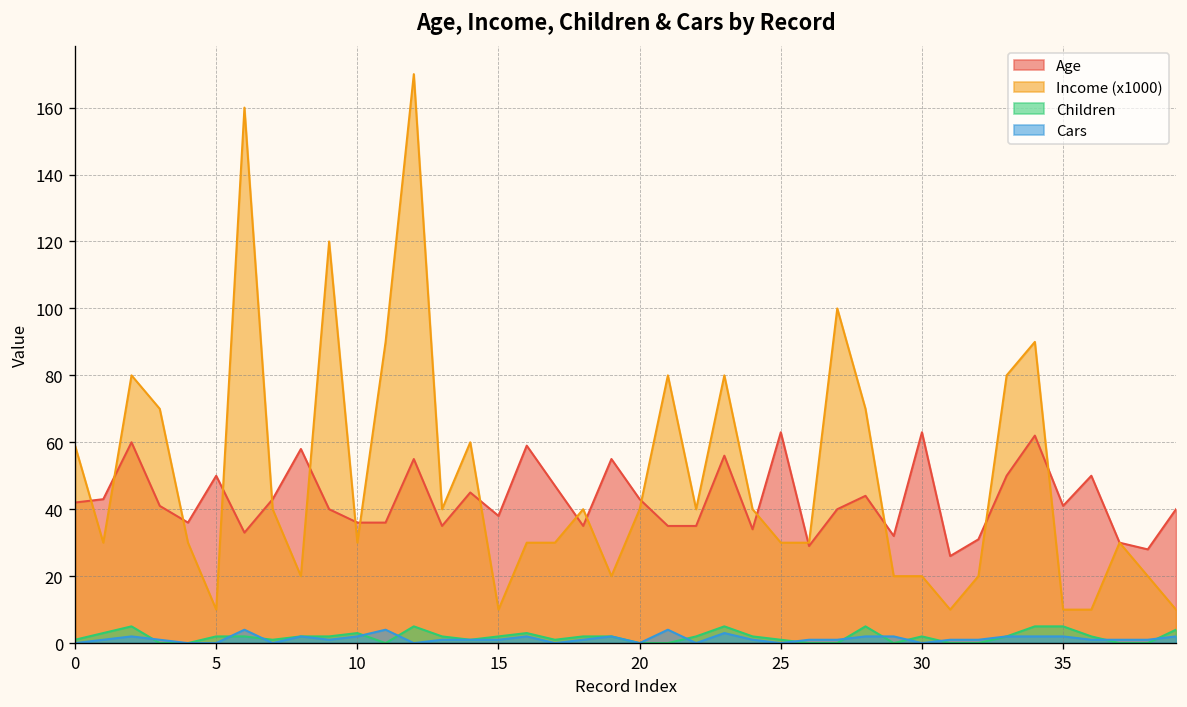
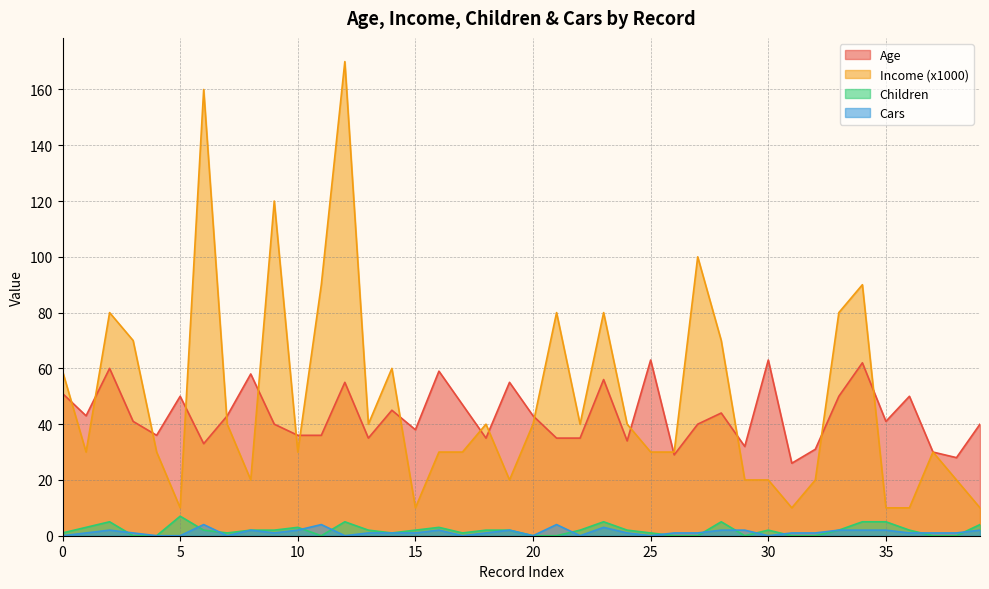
Age, 0: 42 -> 51
Children, 5: 2 -> 7
